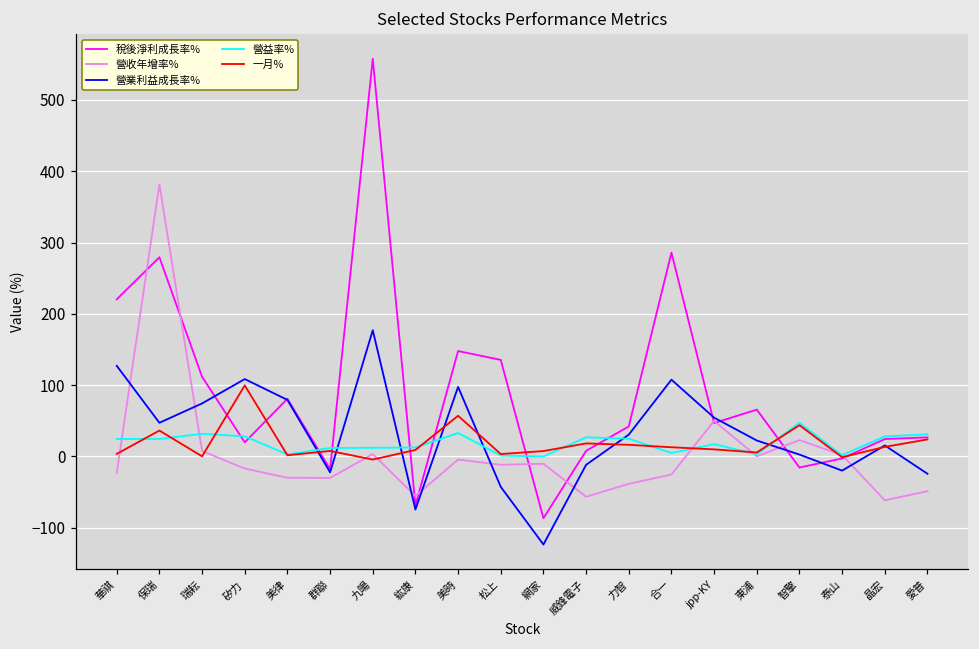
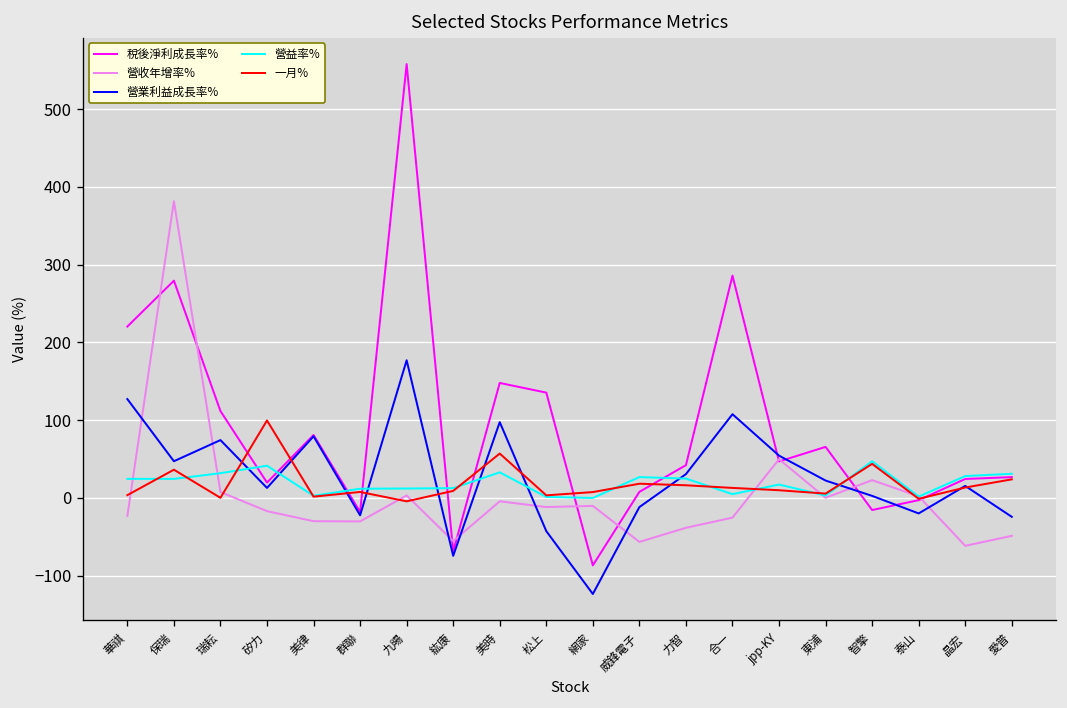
營業利益成長率%, 矽力: 110 -> 10
營益率%, 矽力: 30 -> 40
